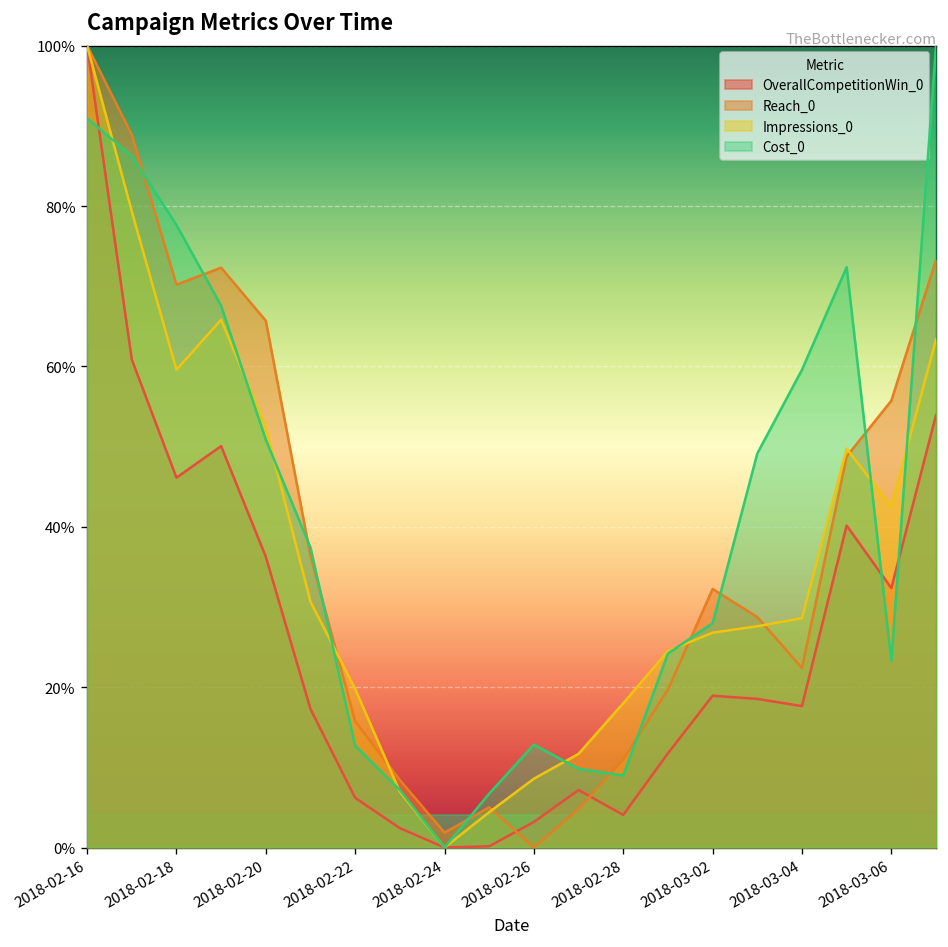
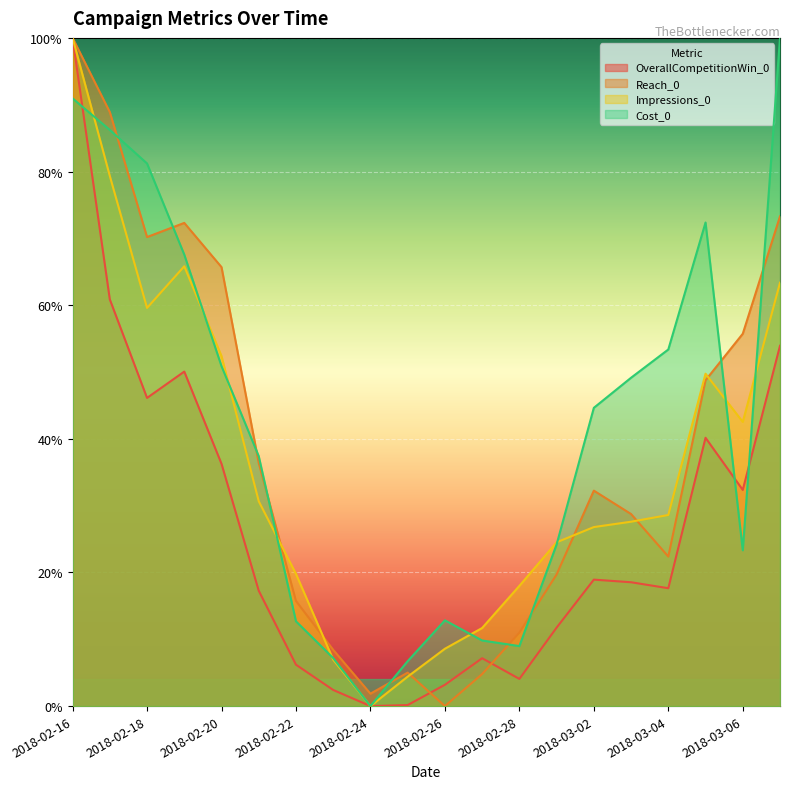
Cost_0, 2018-02-18: 78% -> 81%
Cost_0, 2018-03-02: 28% -> 45%
Cost_0, 2018-03-04: 60% -> 53%
